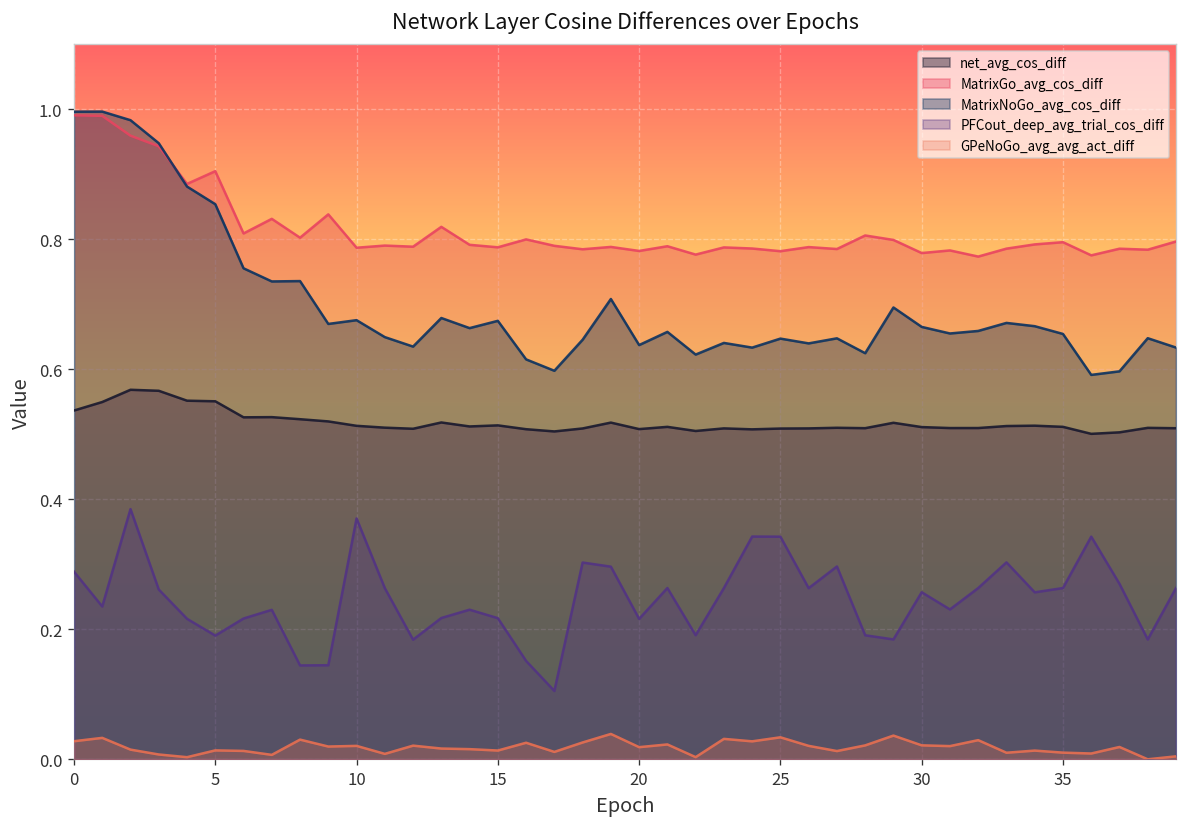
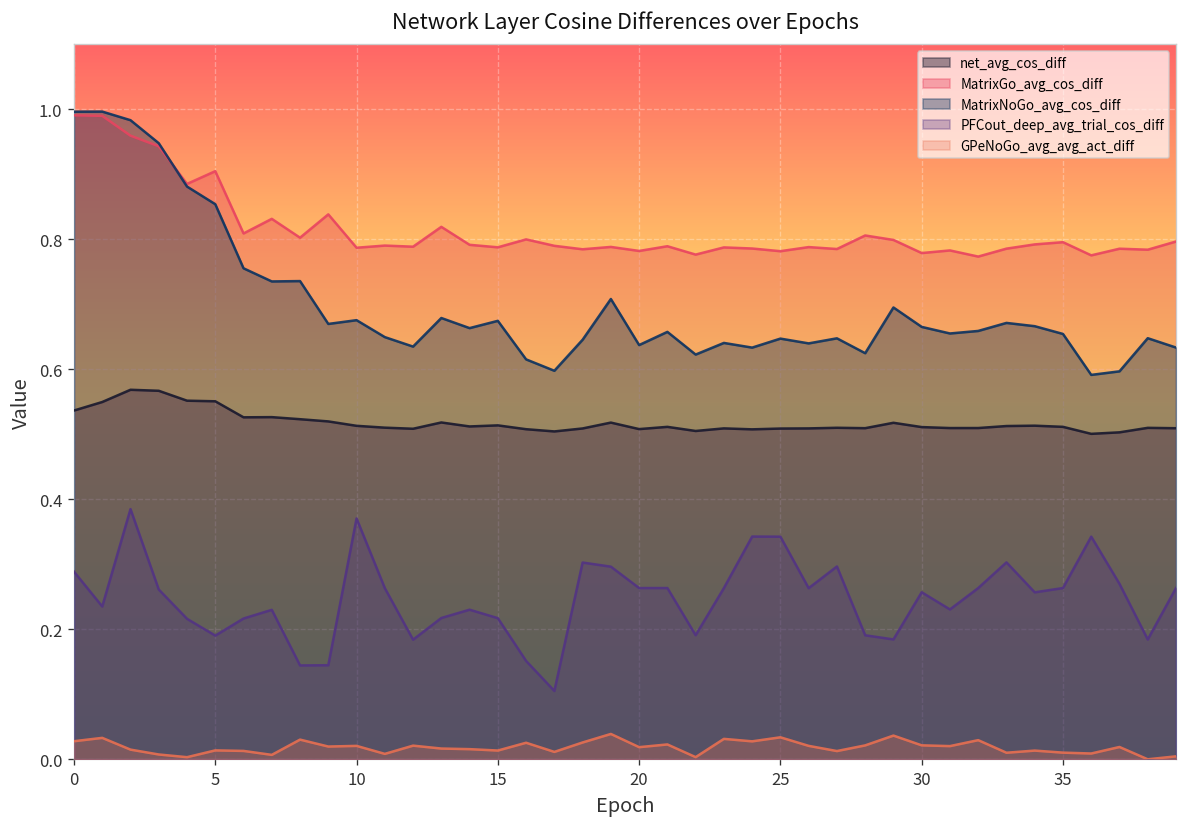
PFCout_deep_avg_trial_cos_diff, 20: 0.22 -> 0.26
